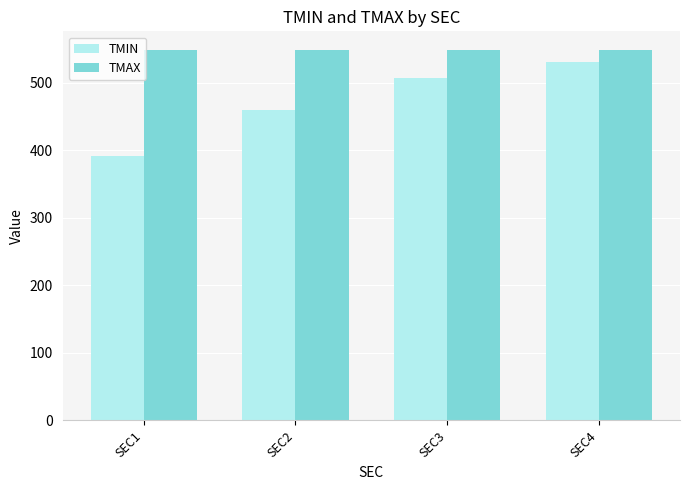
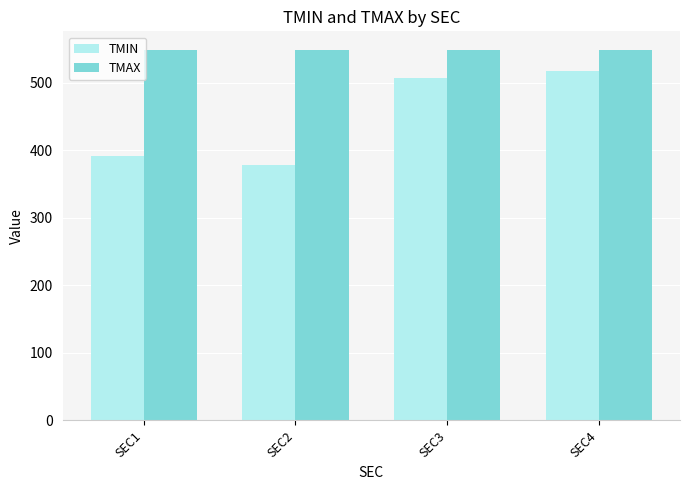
TMIN, SEC2: 460 -> 380
TMIN, SEC4: 530 -> 520
